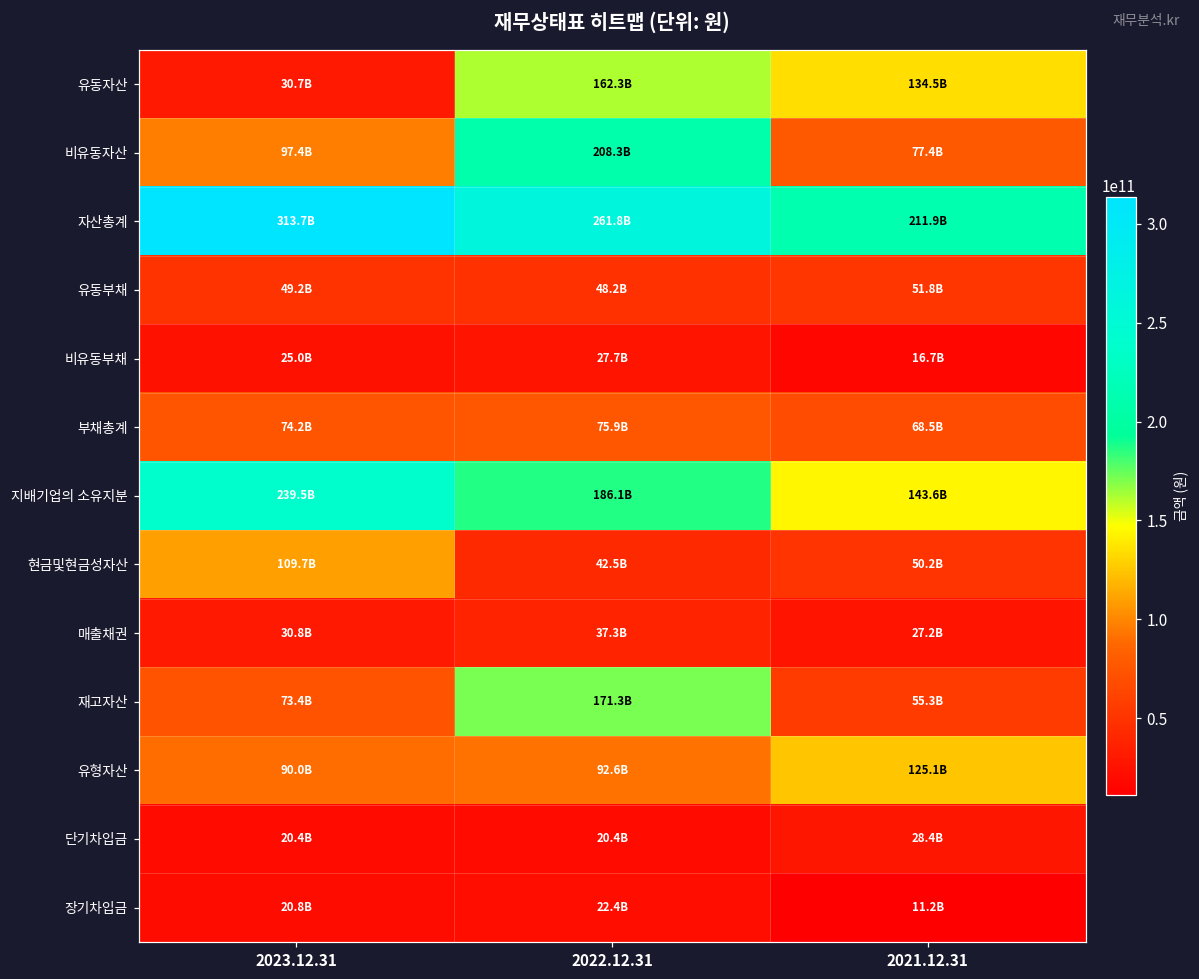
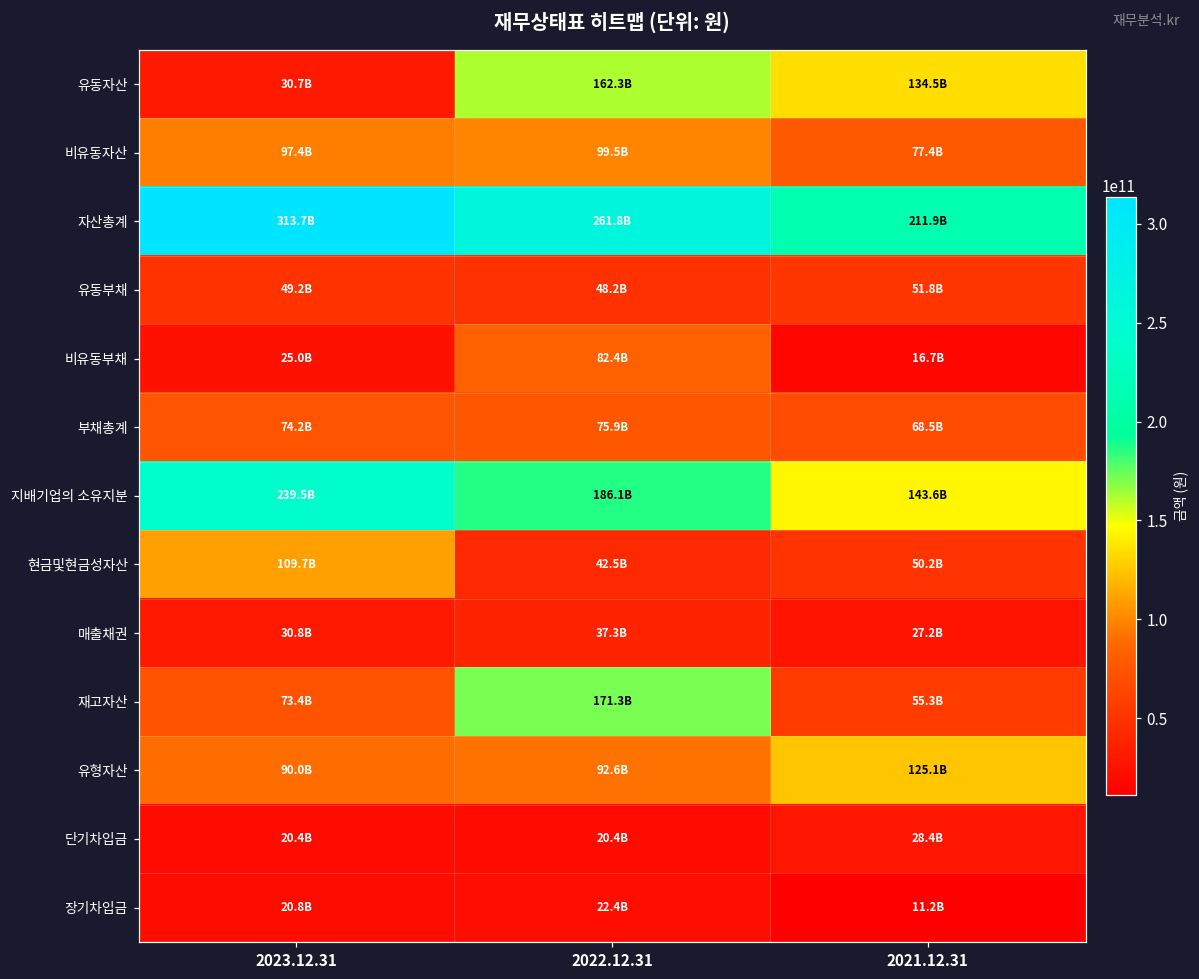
비유동자산, 2022.12.31: 208.3B -> 99.5B
비유동부채, 2022.12.31: 27.7B -> 82.4B
